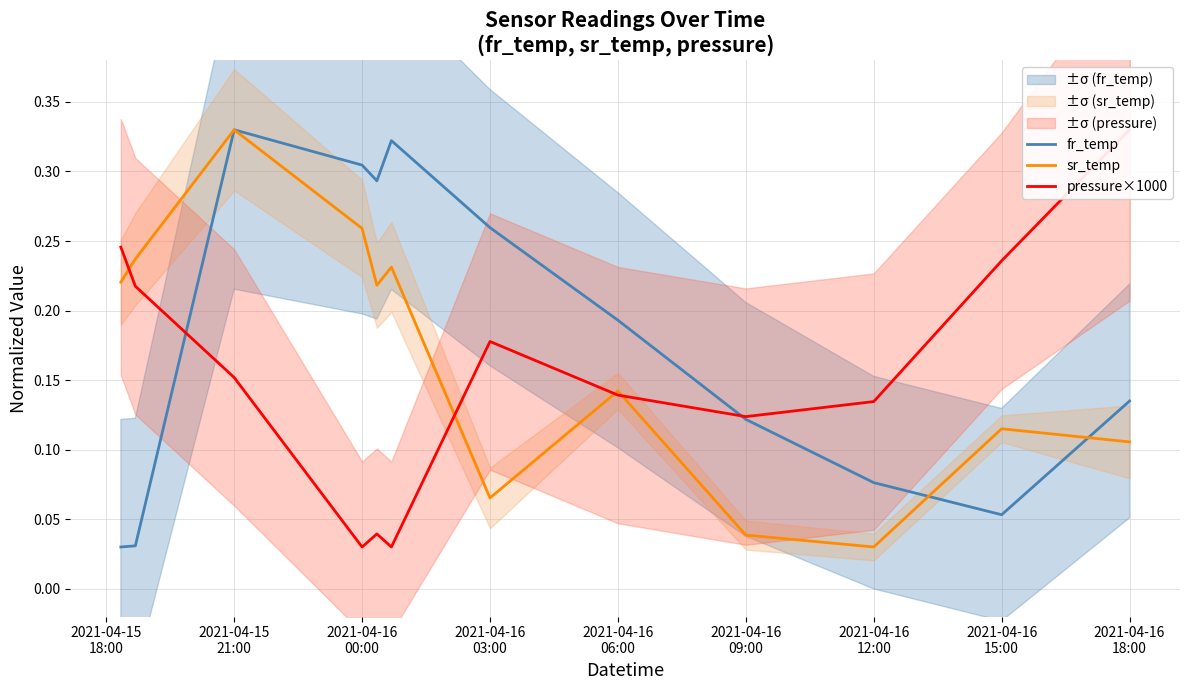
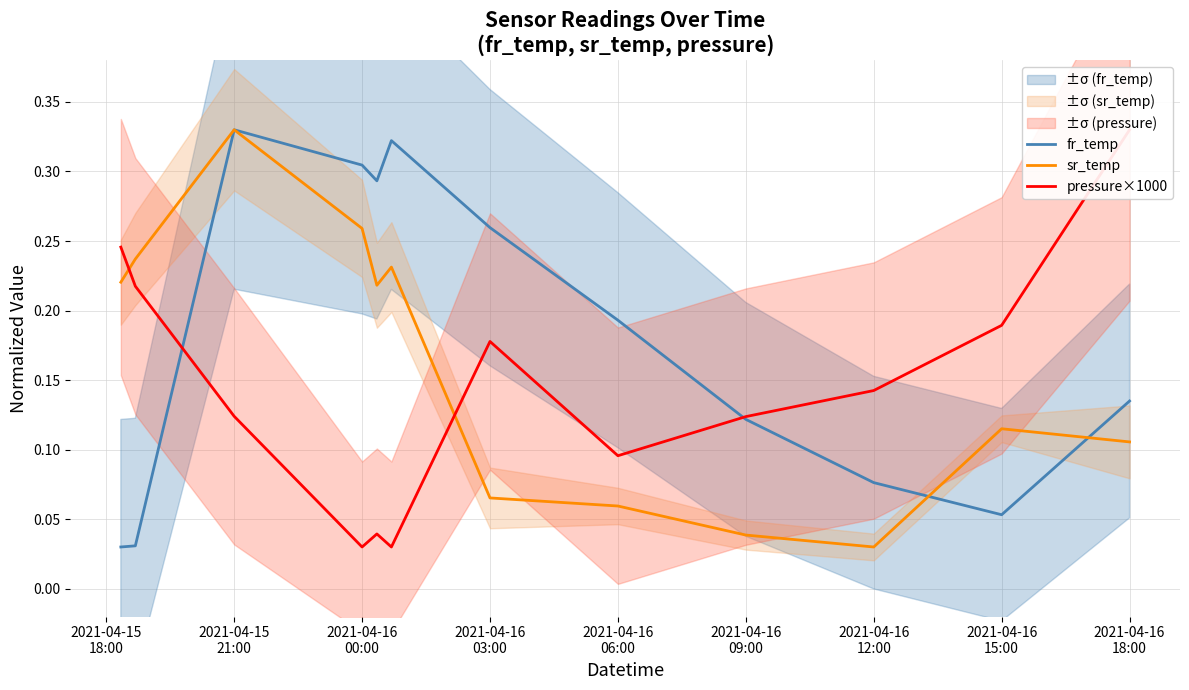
pressure×1000, 2021-04-15 21:00: 0.152 -> 0.124
sr_temp, 2021-04-16 06:00: 0.142 -> 0.059
pressure×1000, 2021-04-16 06:00: 0.139 -> 0.096
pressure×1000, 2021-04-16 12:00: 0.135 -> 0.143
pressure×1000, 2021-04-16 15:00: 0.236 -> 0.189
